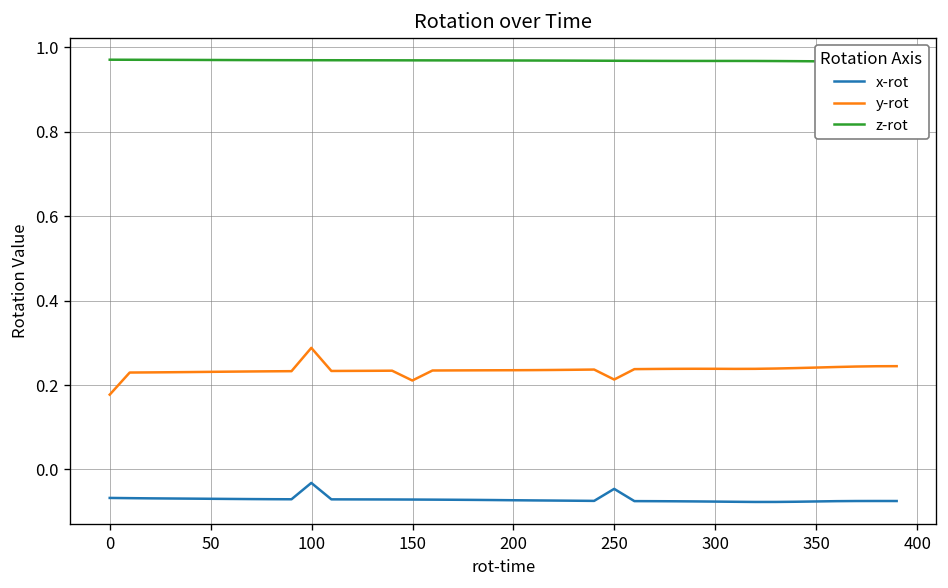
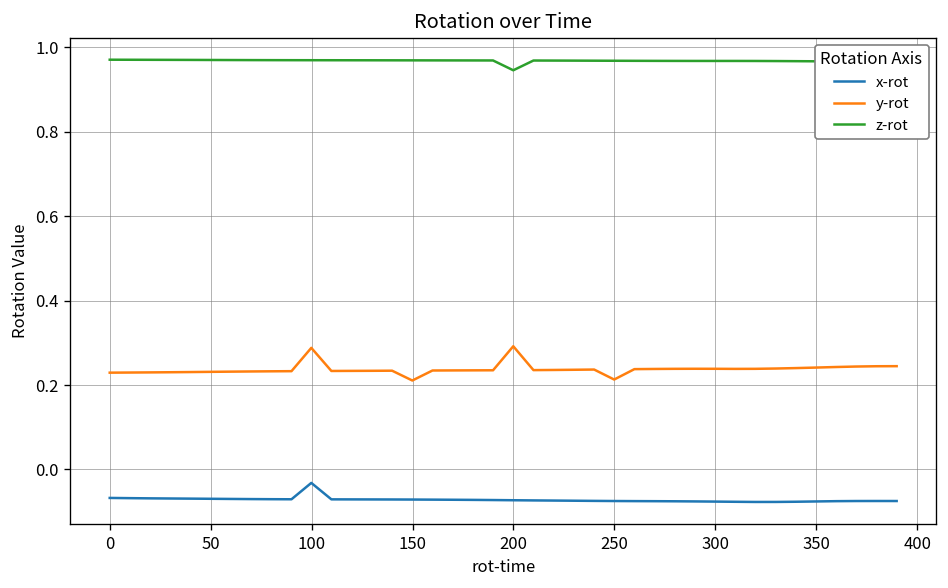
y-rot, 0: 0.18 -> 0.23
y-rot, 200: 0.24 -> 0.29
z-rot, 200: 0.97 -> 0.95
x-rot, 250: -0.05 -> -0.07
